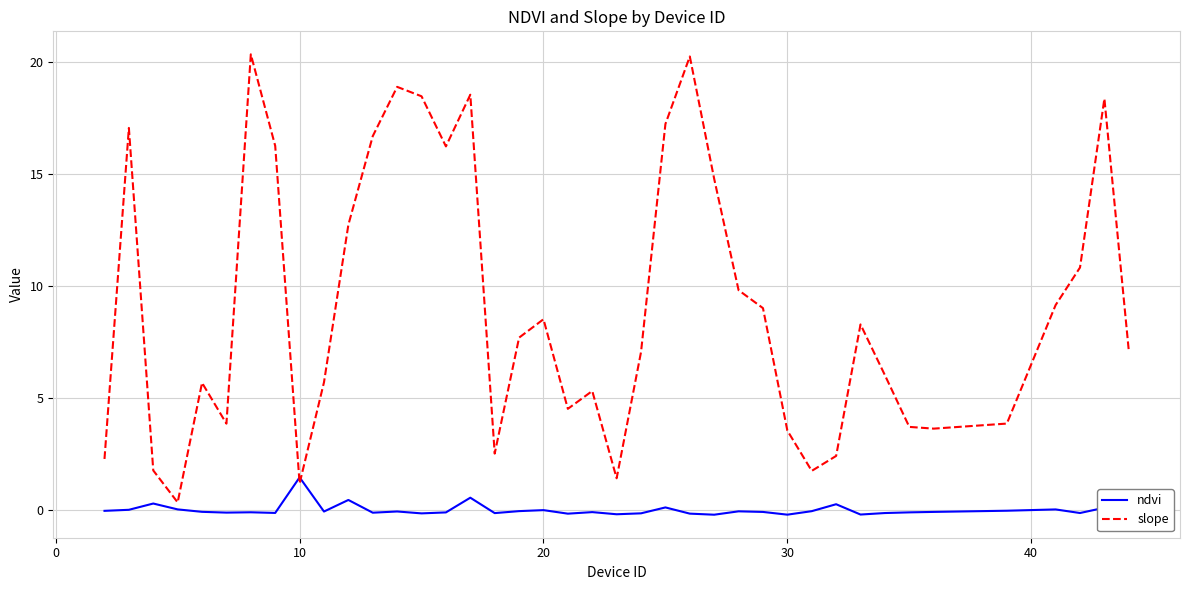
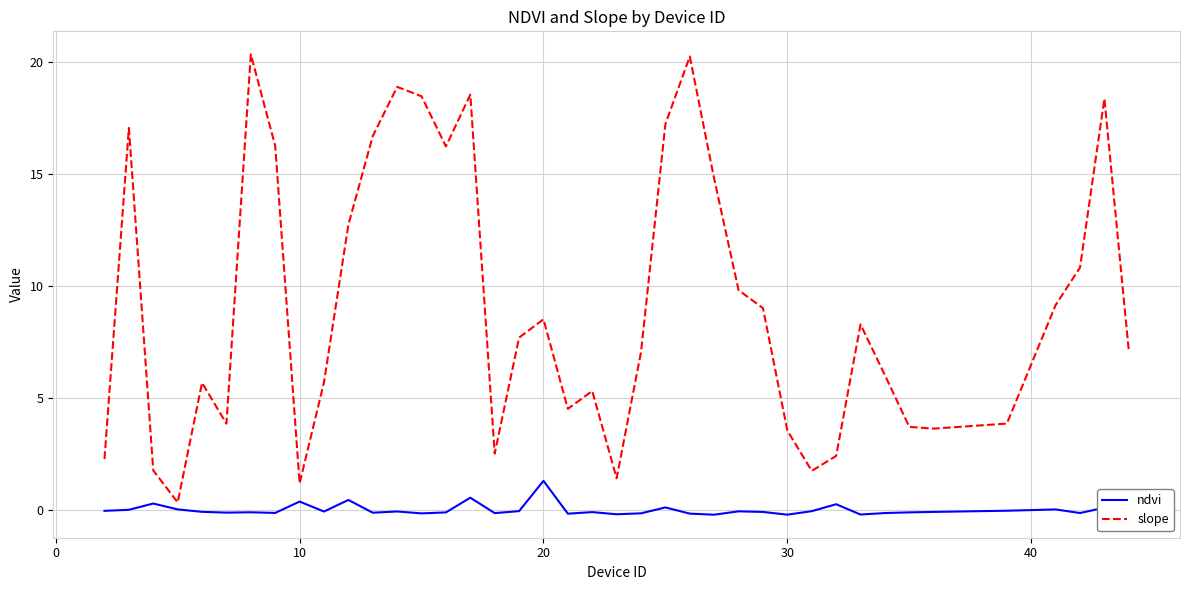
ndvi, 10: 1.5 -> 0.4
ndvi, 20: 0.0 -> 1.3
